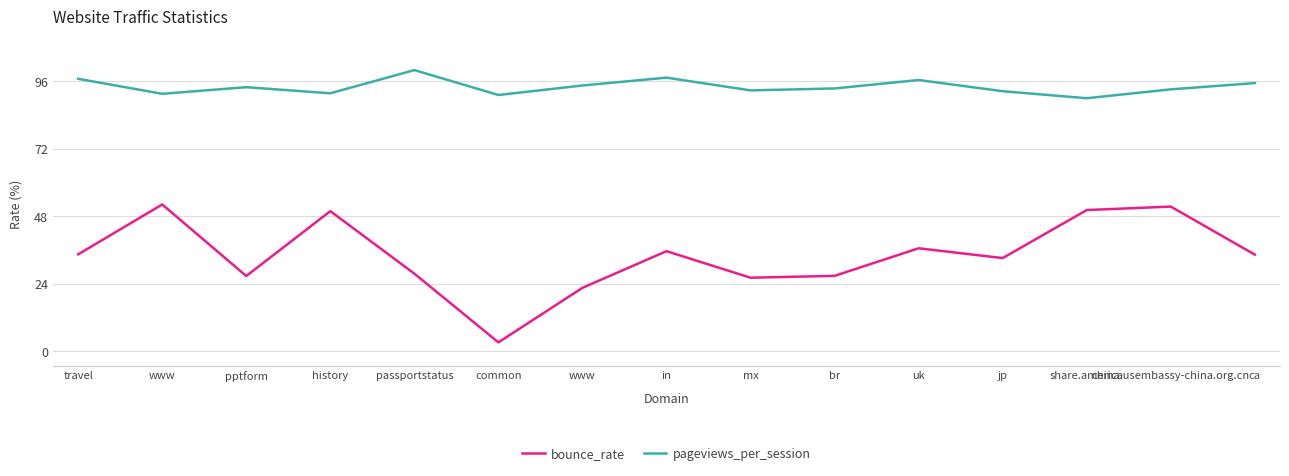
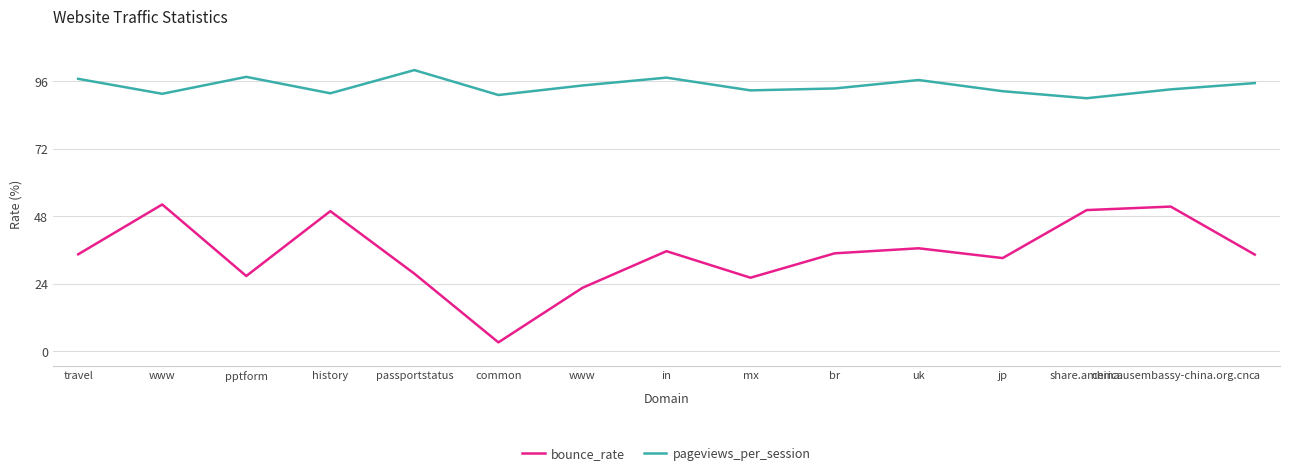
pageviews_per_session, pptform: 94 -> 98
bounce_rate, br: 27 -> 35
